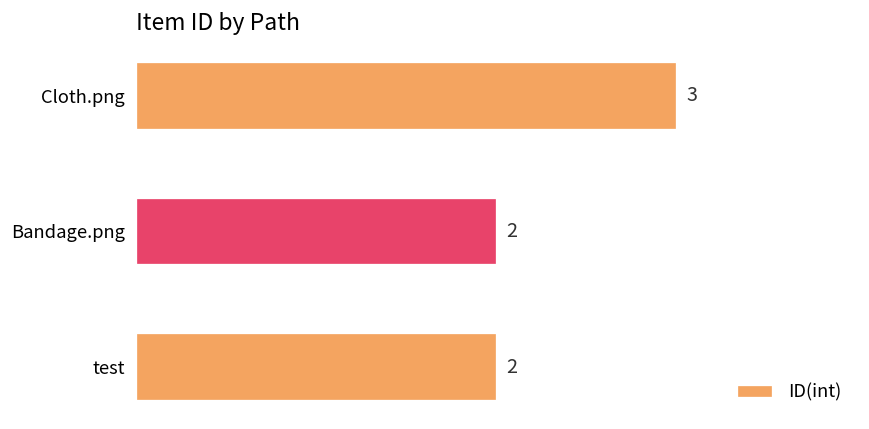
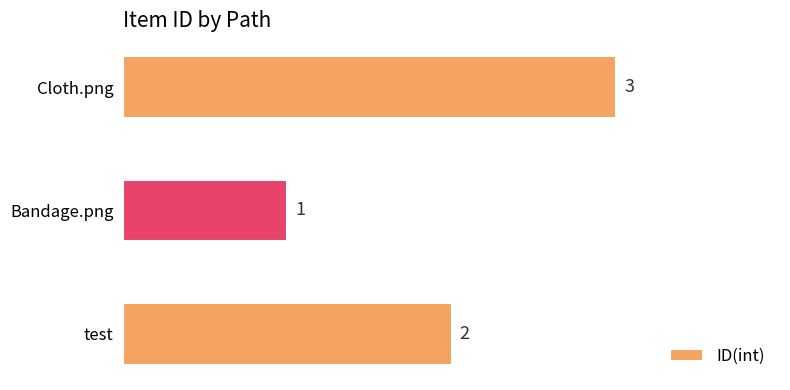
Bandage.png: 2 -> 1
